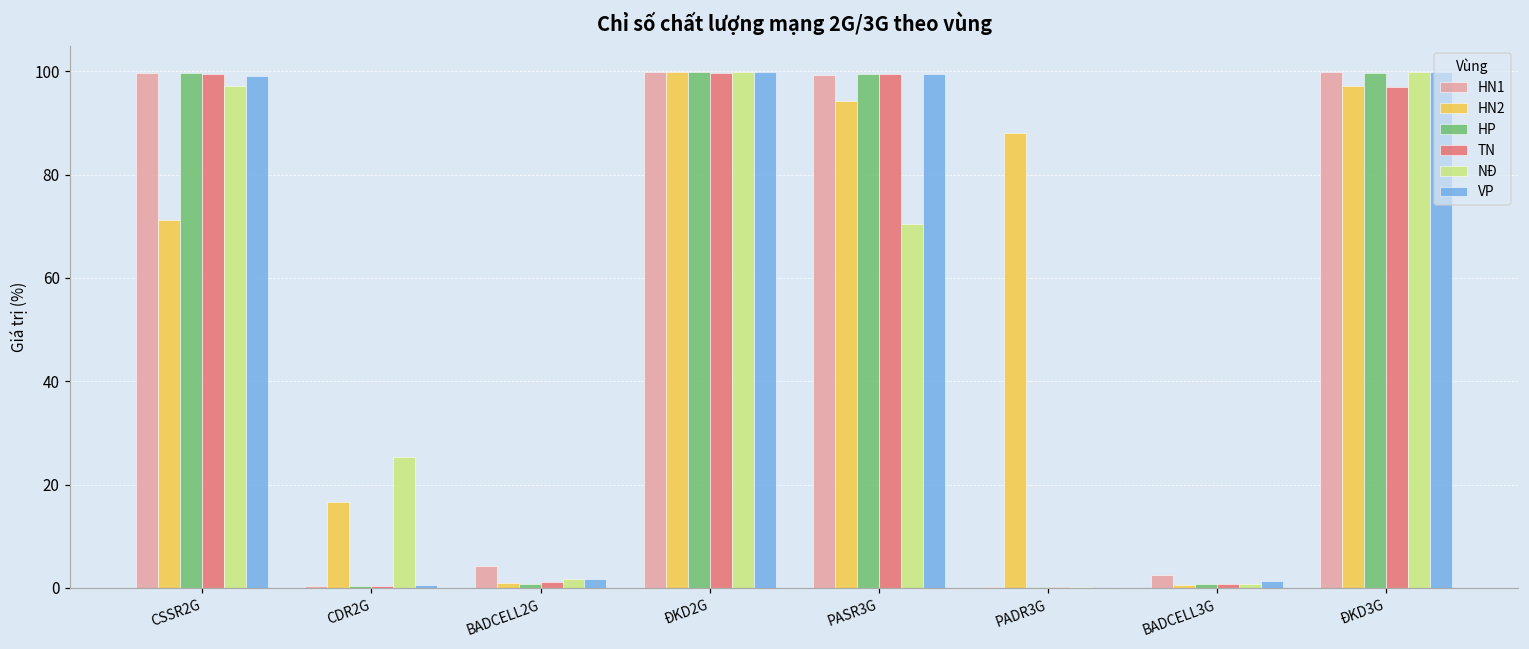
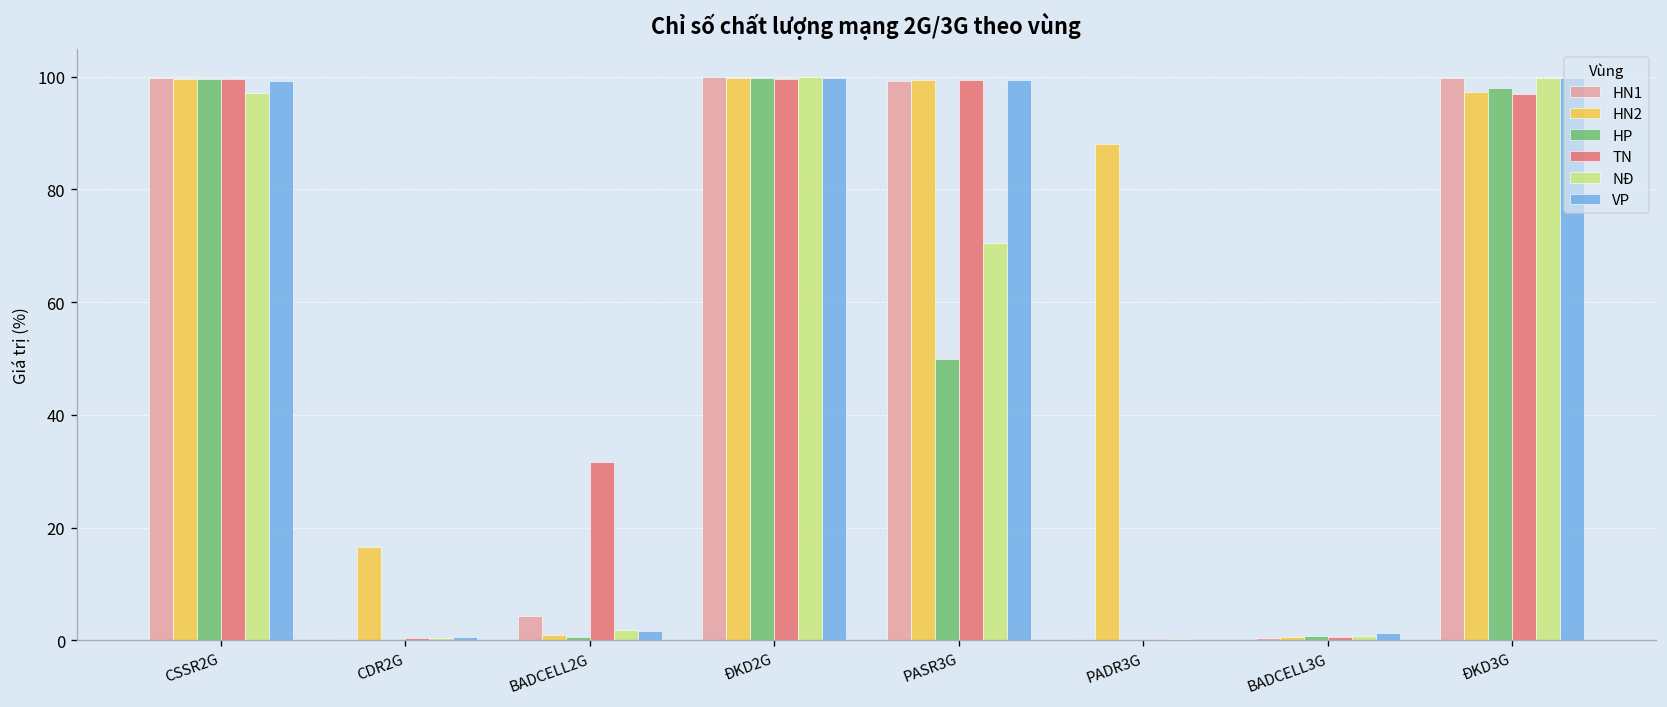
HN2, CSSR2G: 71 -> 100
NĐ, CDR2G: 25 -> 0
TN, BADCELL2G: 1 -> 32
HN2, PASR3G: 94 -> 99
HP, PASR3G: 99 -> 50
HN1, BADCELL3G: 3 -> 0
HP, ĐKD3G: 100 -> 98
